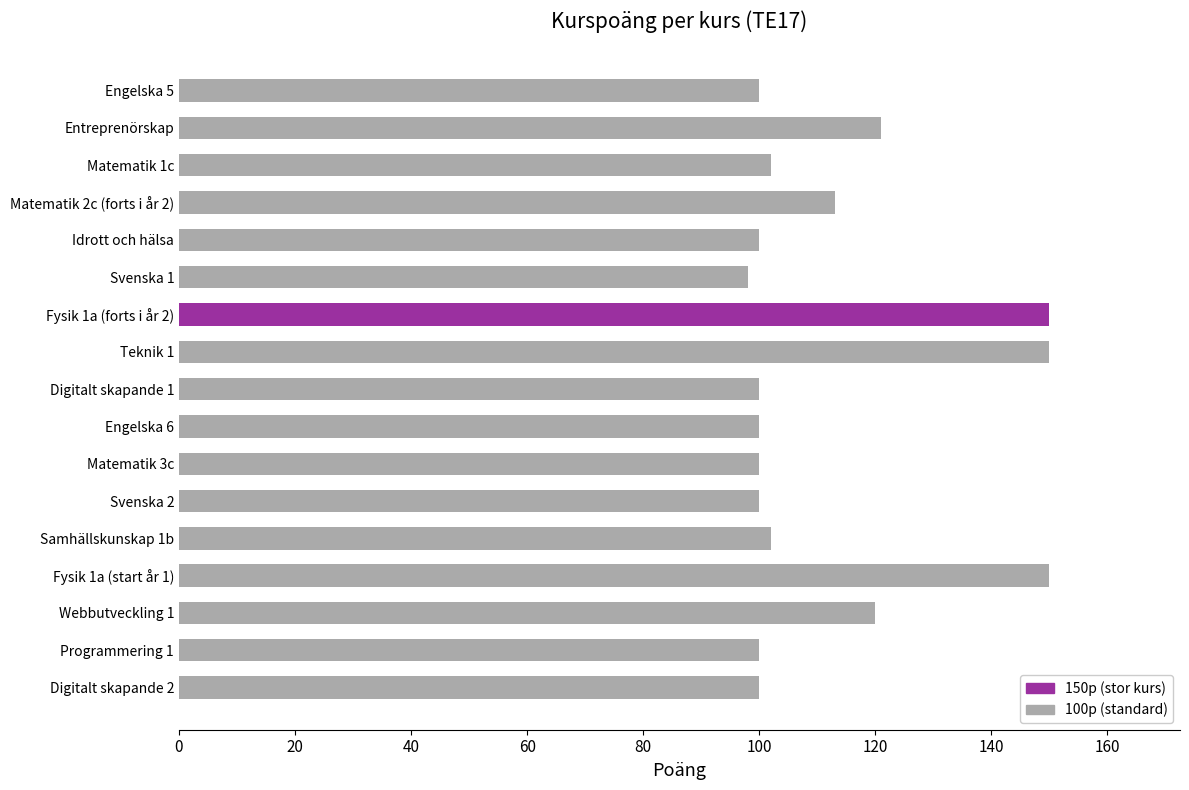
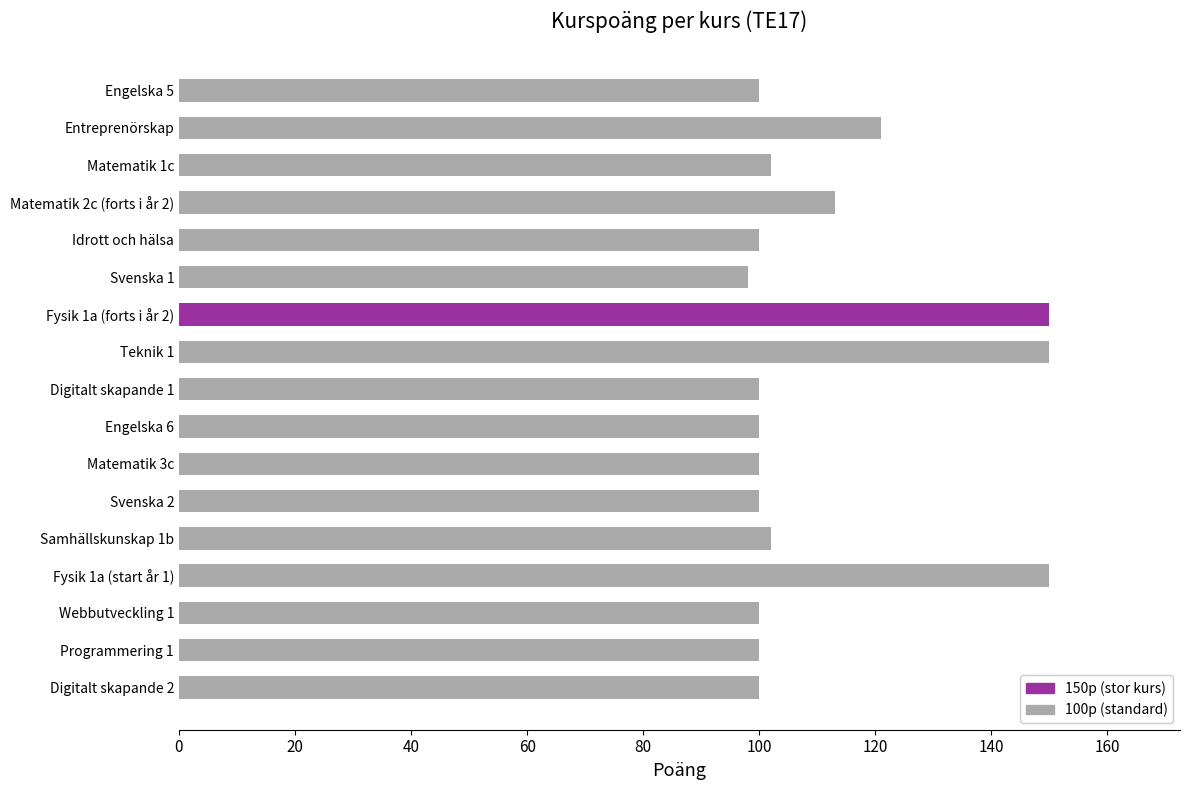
Webbutveckling 1: 120 -> 100
